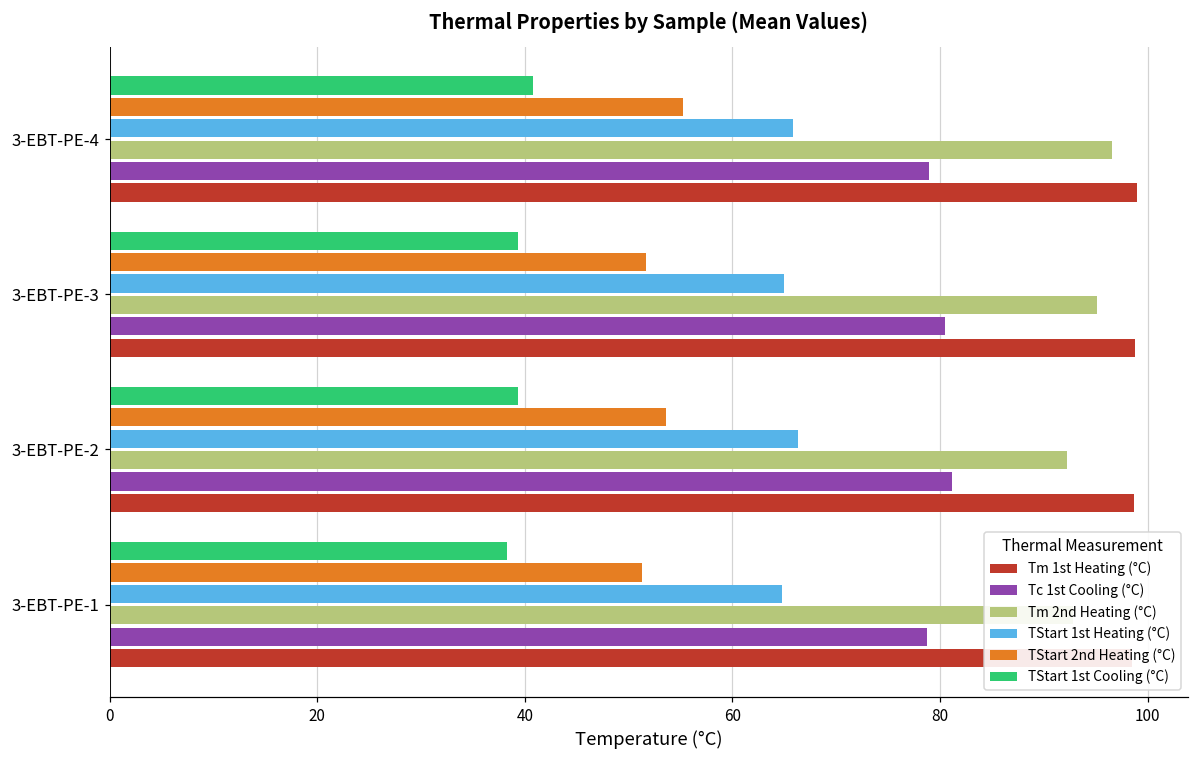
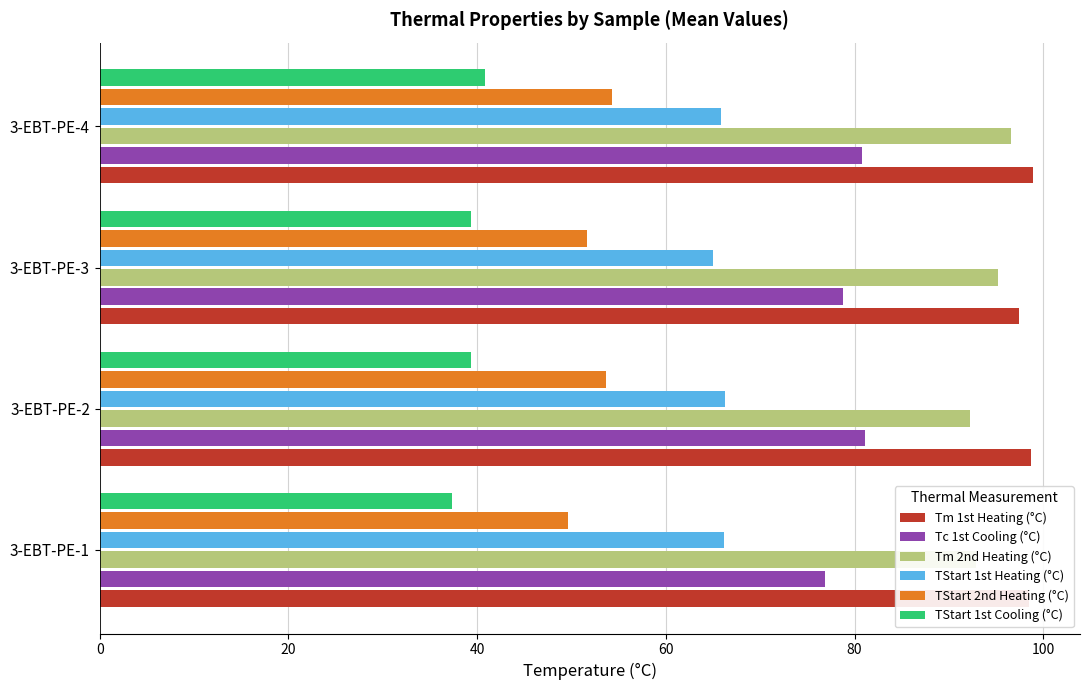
TStart 2nd Heating (°C), 3-EBT-PE-4: 55 -> 54
Tc 1st Cooling (°C), 3-EBT-PE-4: 79 -> 81
Tc 1st Cooling (°C), 3-EBT-PE-3: 80 -> 79
Tm 1st Heating (°C), 3-EBT-PE-3: 99 -> 97
TStart 1st Cooling (°C), 3-EBT-PE-1: 38 -> 37
TStart 2nd Heating (°C), 3-EBT-PE-1: 51 -> 50
TStart 1st Heating (°C), 3-EBT-PE-1: 65 -> 66
Tc 1st Cooling (°C), 3-EBT-PE-1: 79 -> 77
